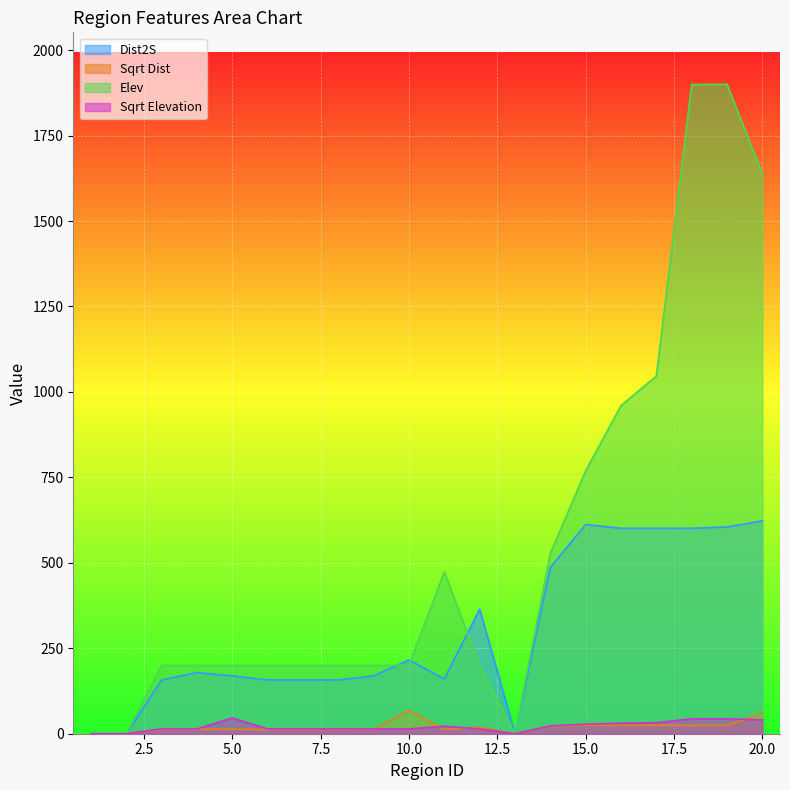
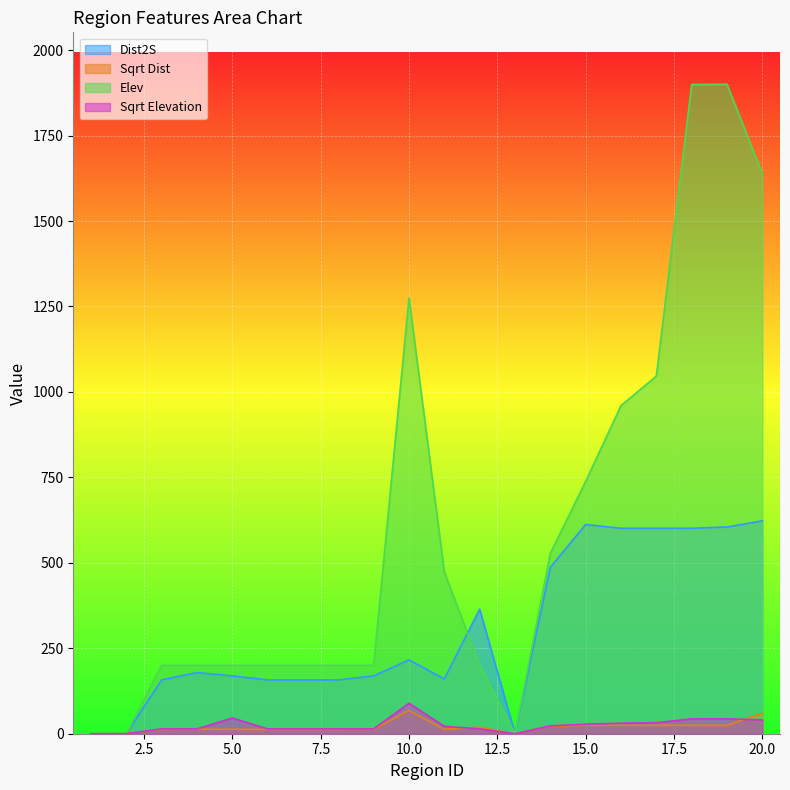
Elev, 10.0: 200 -> 1280
Sqrt Elevation, 10.0: 10 -> 90
Elev, 15.0: 770 -> 740
